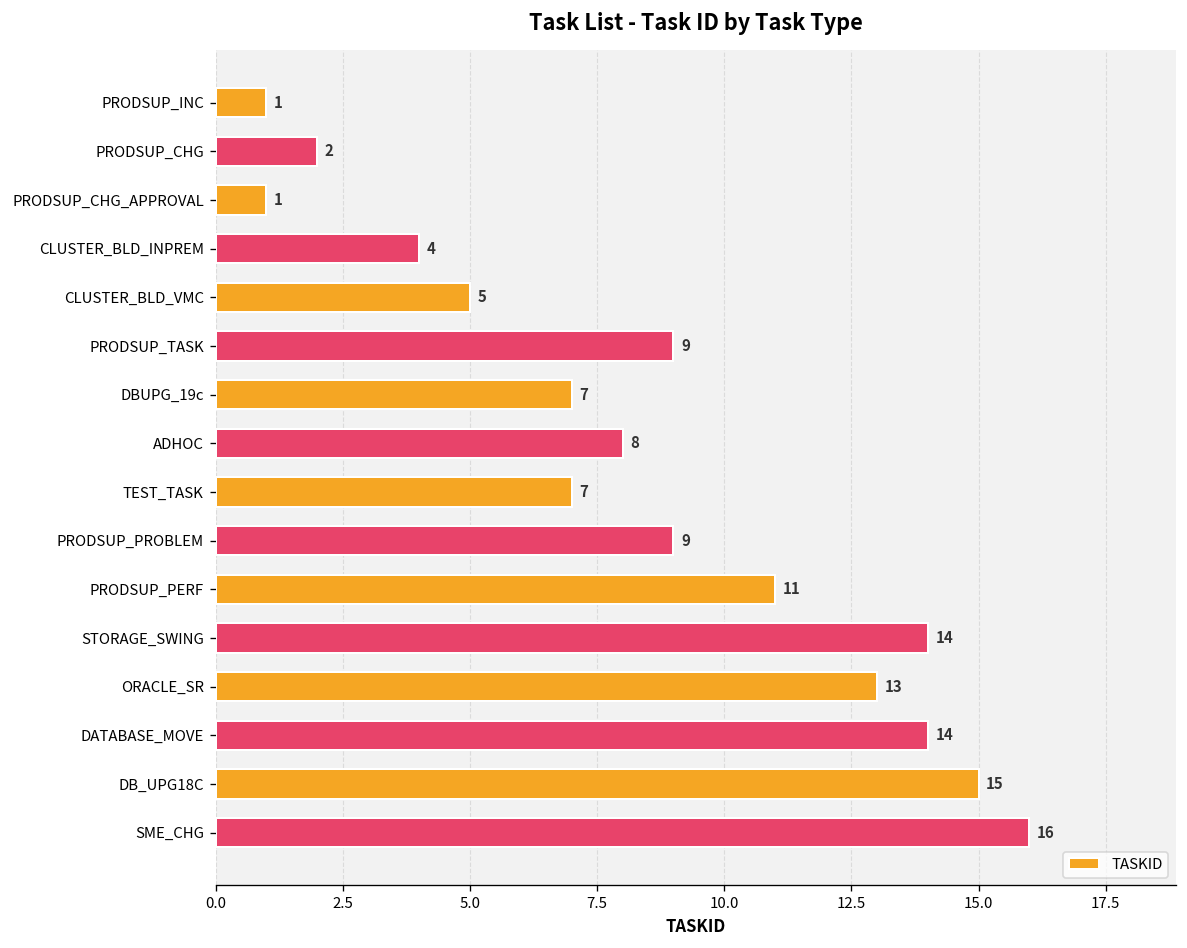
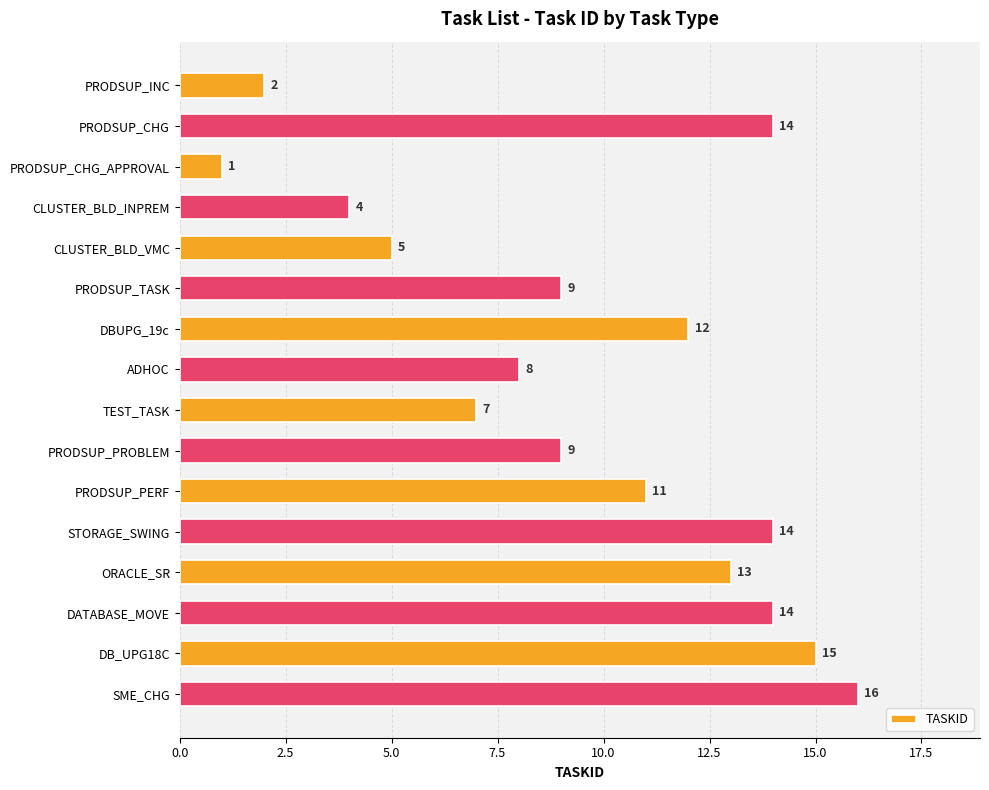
PRODSUP_INC: 1 -> 2
PRODSUP_CHG: 2 -> 14
DBUPG_19c: 7 -> 12
